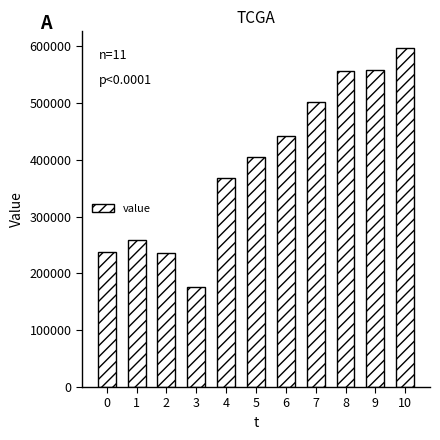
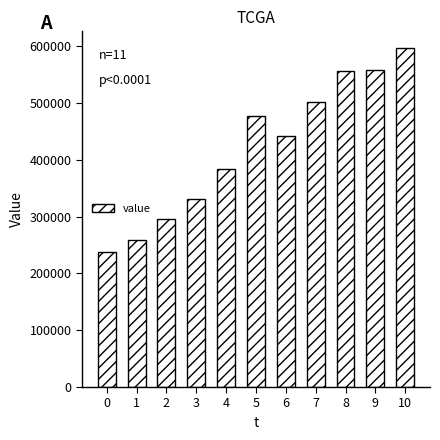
2: 240000 -> 300000
3: 180000 -> 330000
4: 370000 -> 380000
5: 410000 -> 480000
